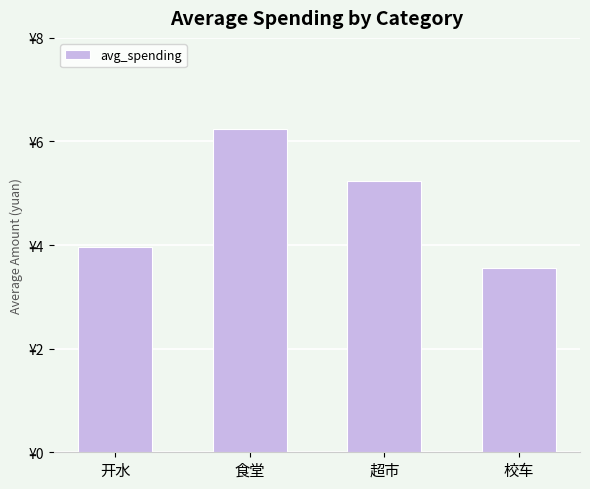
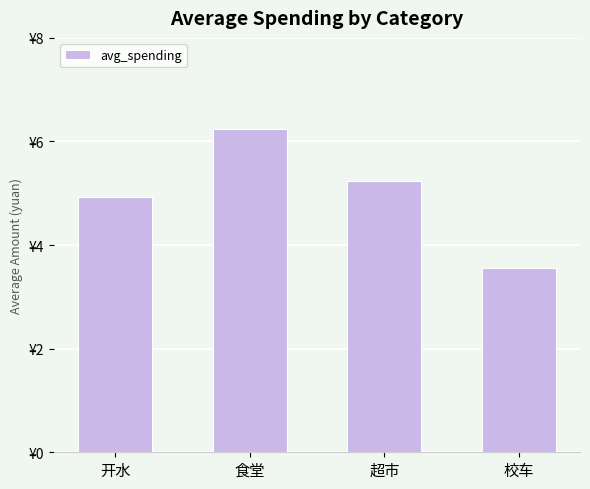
开水: ¥4.0 -> ¥4.9
